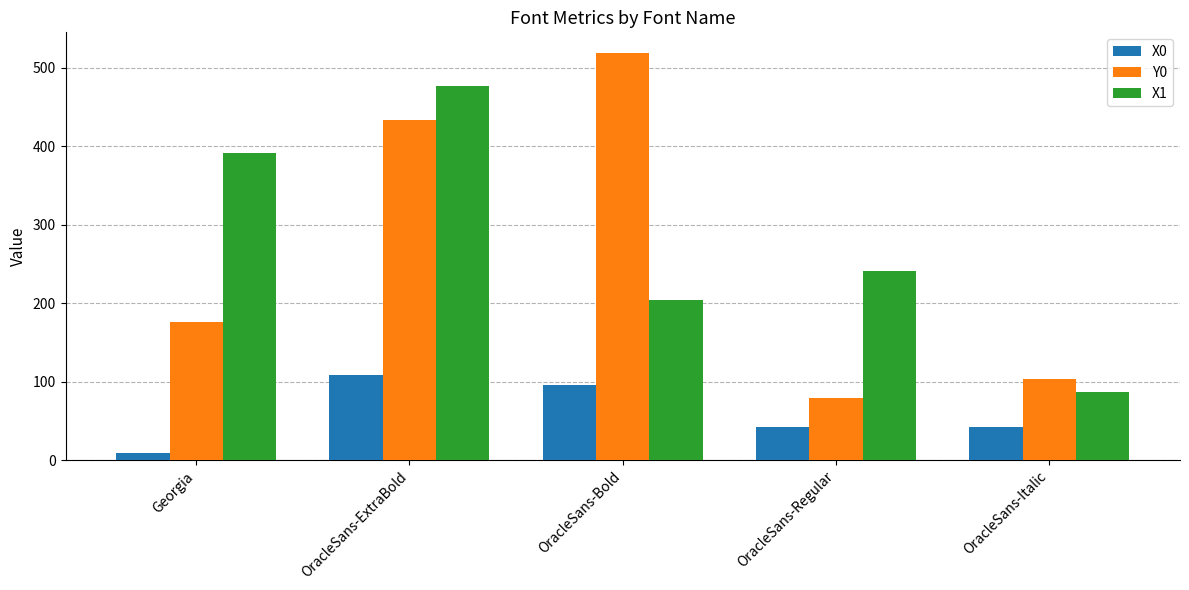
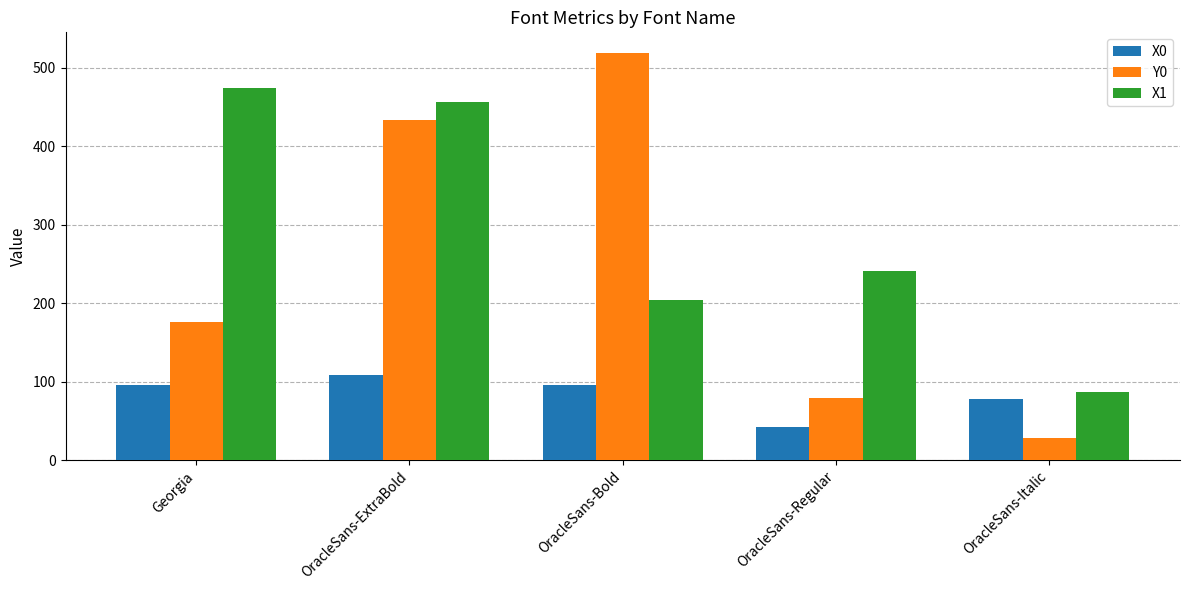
X0, Georgia: 10 -> 100
X1, Georgia: 390 -> 470
X1, OracleSans-ExtraBold: 480 -> 460
X0, OracleSans-Italic: 40 -> 80
Y0, OracleSans-Italic: 100 -> 30
